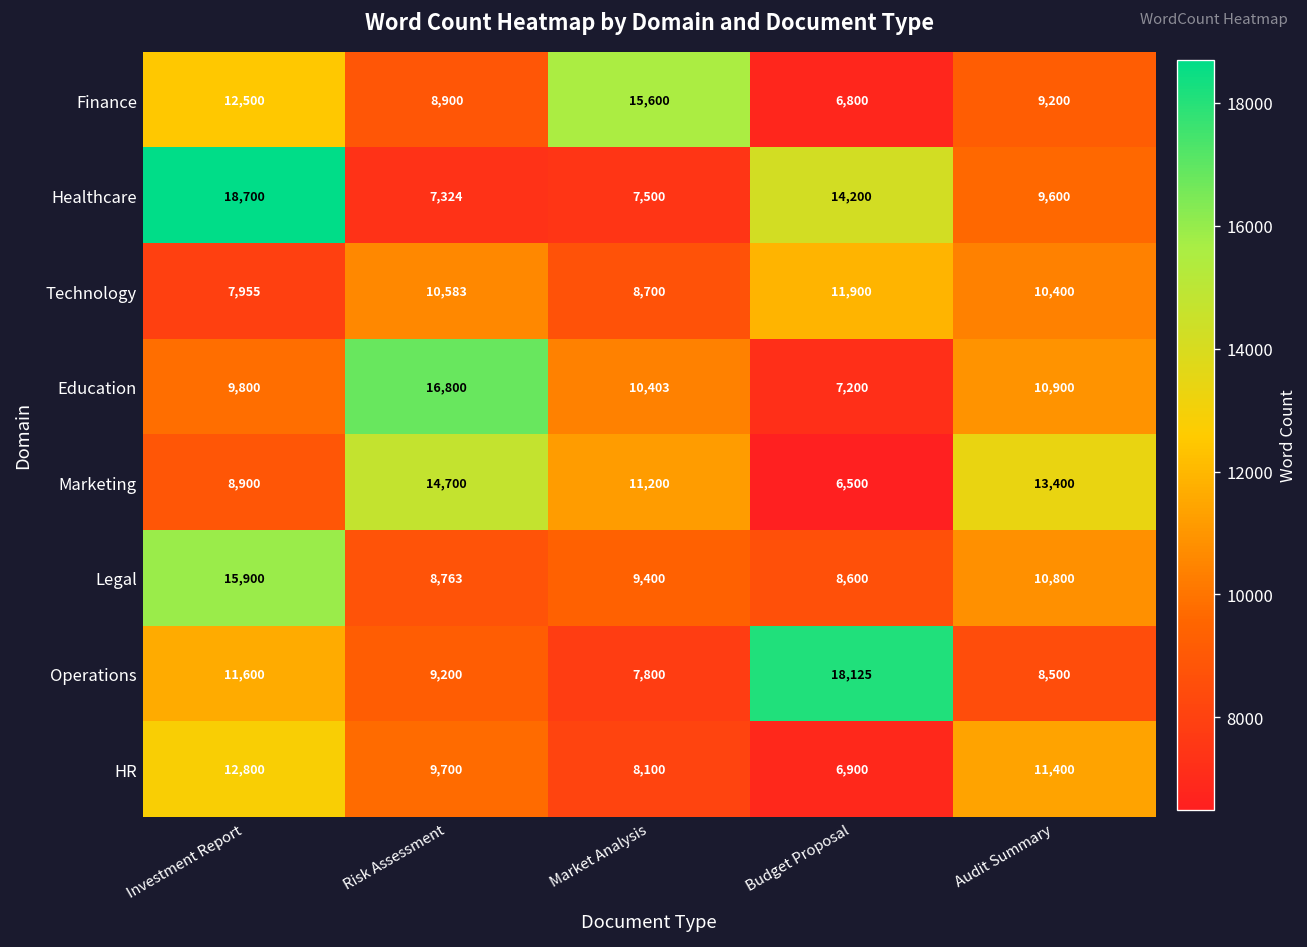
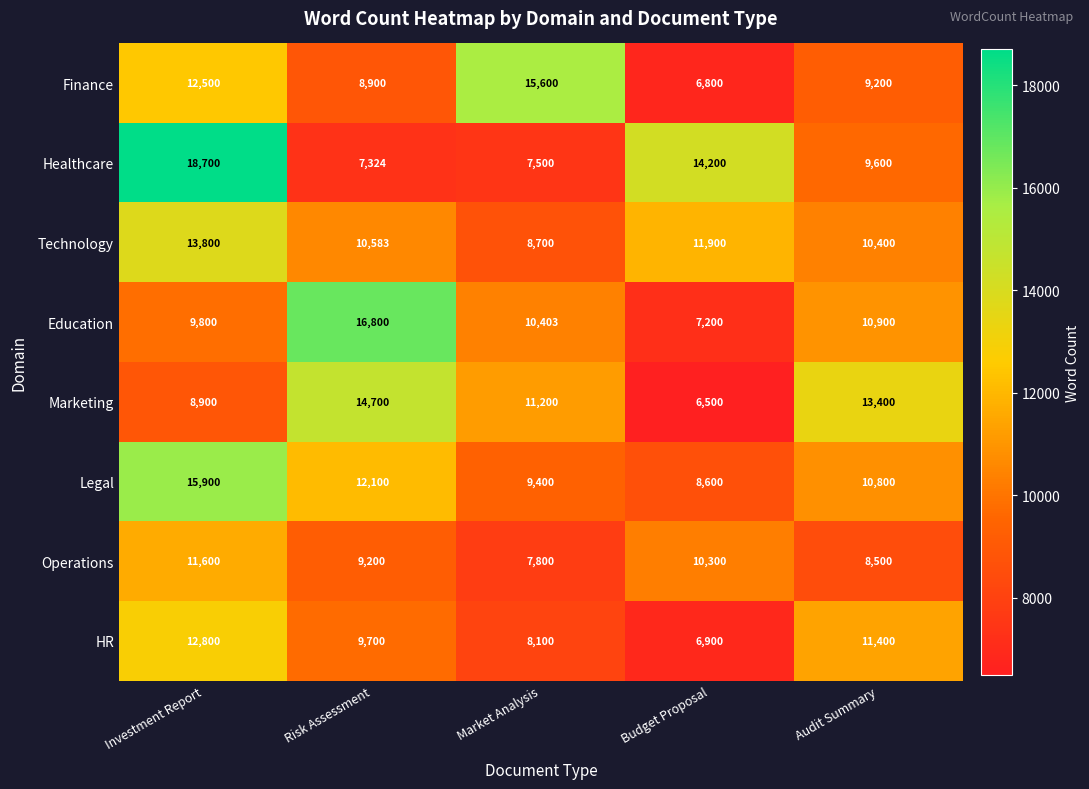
Technology, Investment Report: 7,955 -> 13,800
Legal, Risk Assessment: 8,763 -> 12,100
Operations, Budget Proposal: 18,125 -> 10,300
